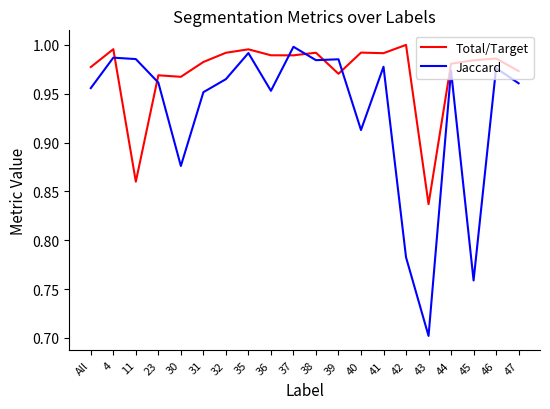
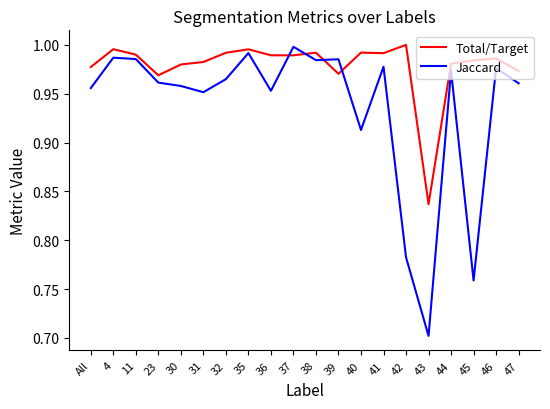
Total/Target, 11: 0.86 -> 0.99
Total/Target, 30: 0.97 -> 0.98
Jaccard, 30: 0.88 -> 0.96
